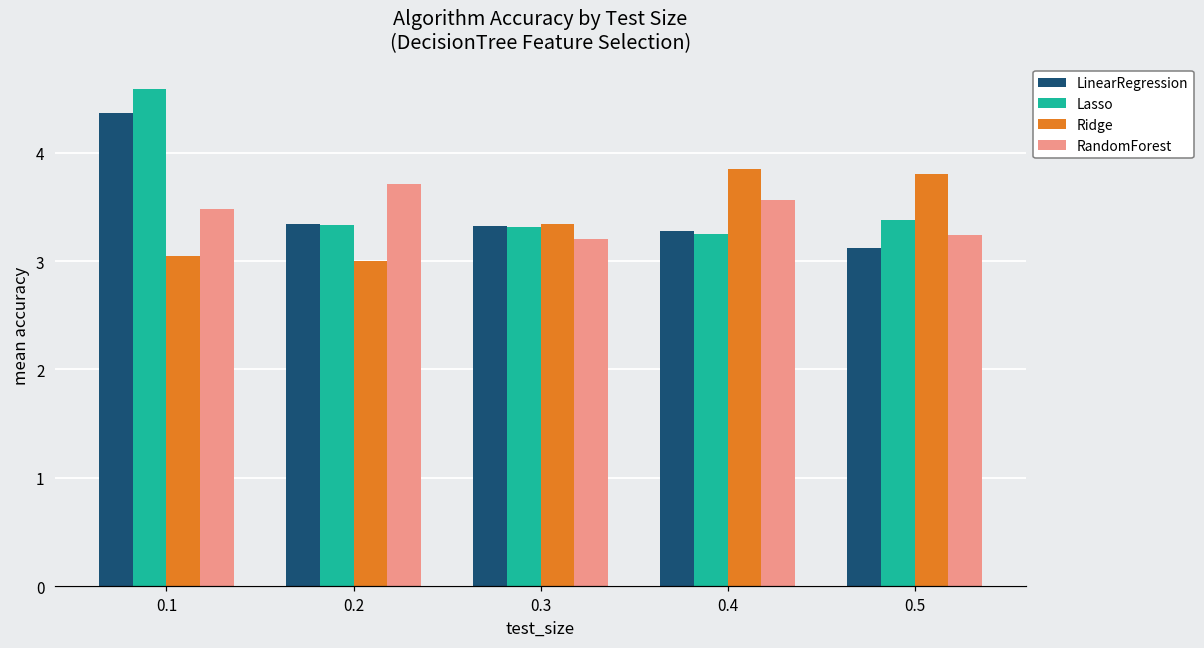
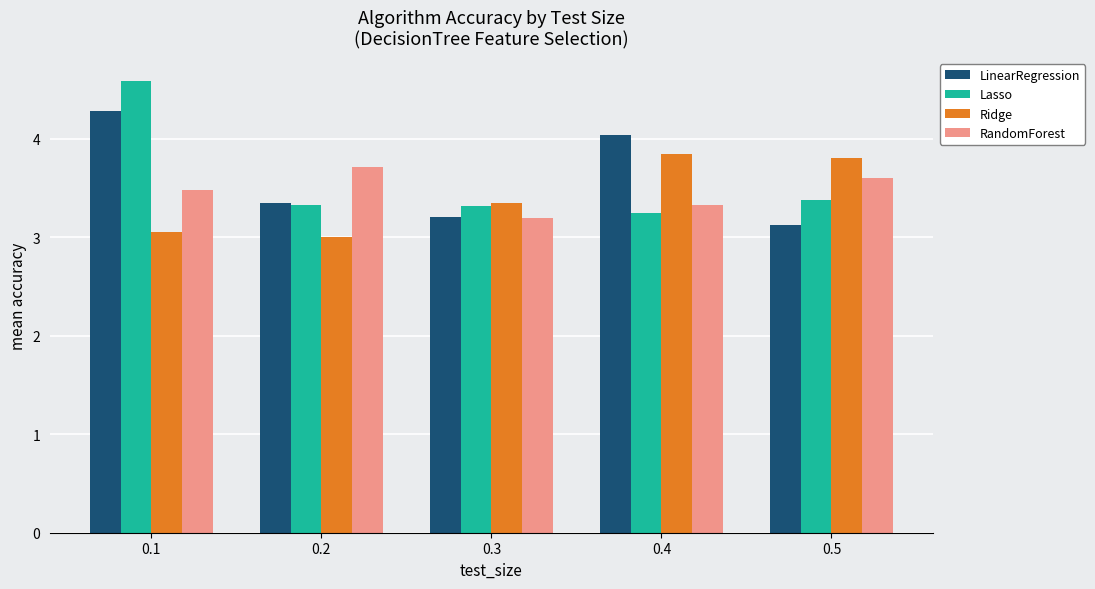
LinearRegression, 0.1: 4.4 -> 4.3
LinearRegression, 0.3: 3.3 -> 3.2
LinearRegression, 0.4: 3.3 -> 4.0
RandomForest, 0.4: 3.6 -> 3.3
RandomForest, 0.5: 3.2 -> 3.6
